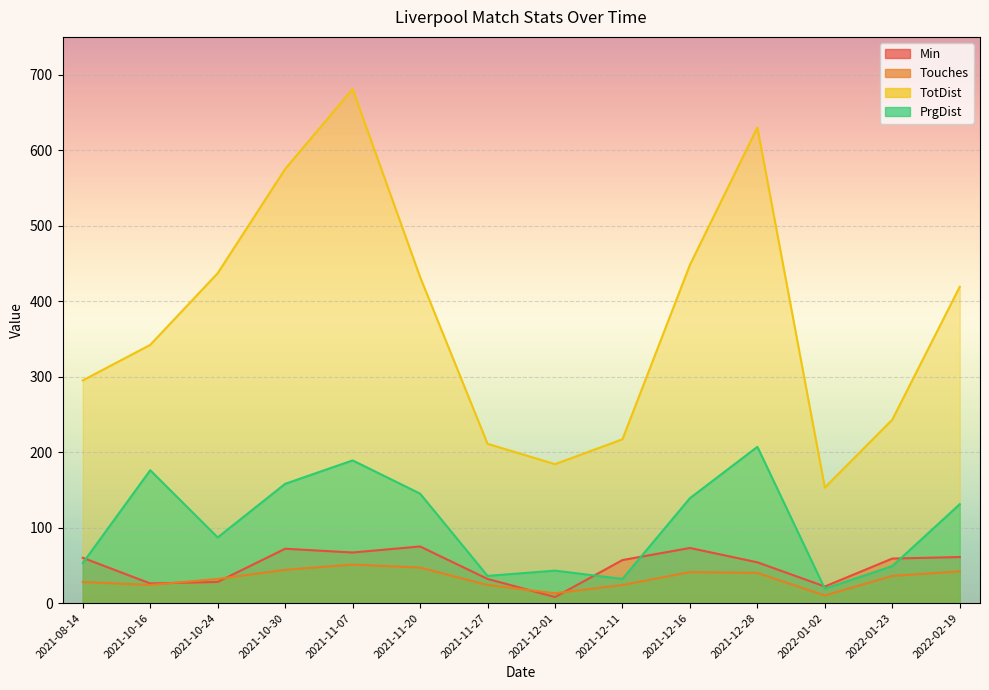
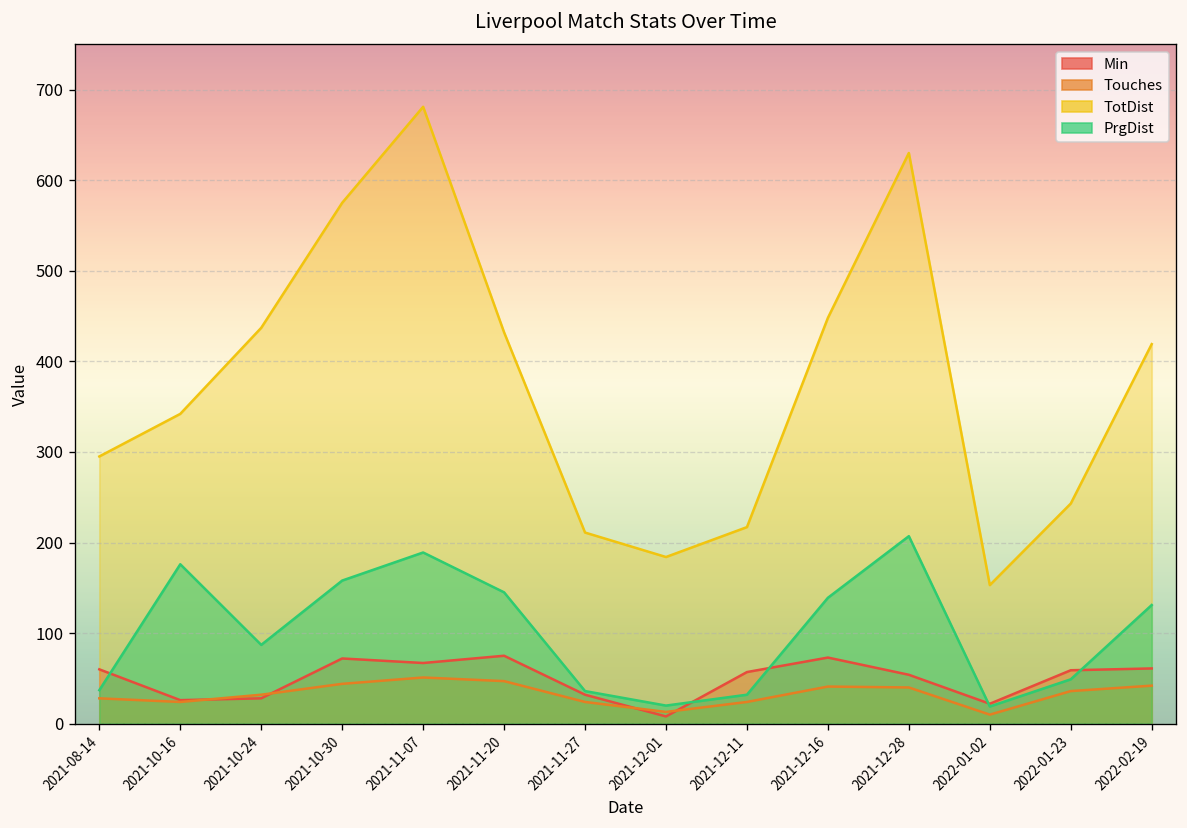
PrgDist, 2021-08-14: 50 -> 40
PrgDist, 2021-12-01: 40 -> 20
